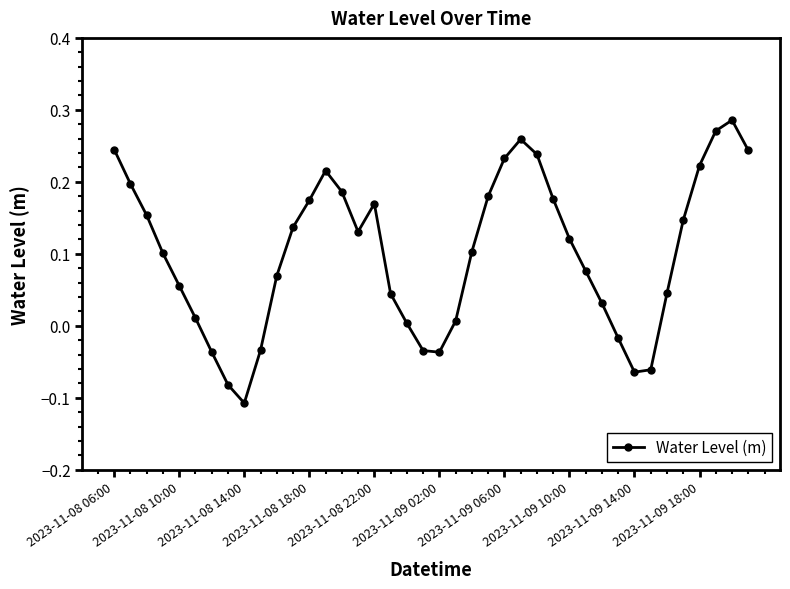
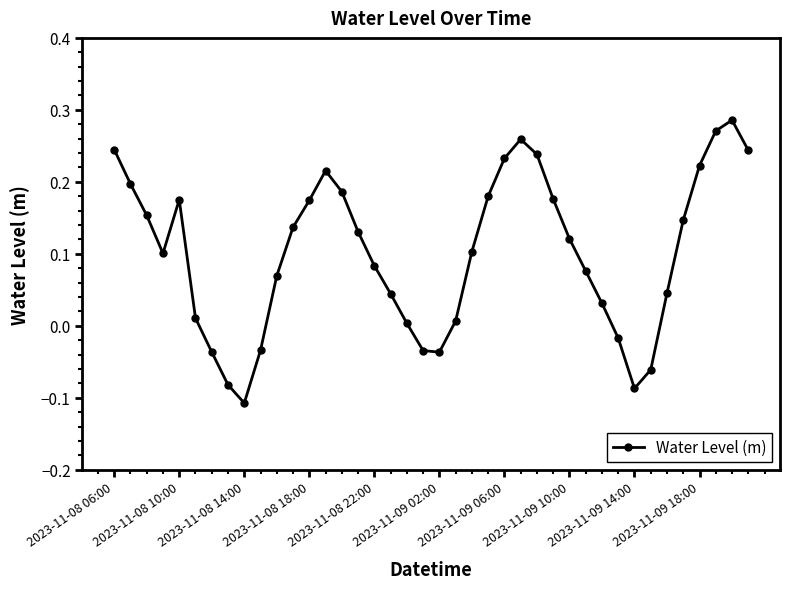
2023-11-08 10:00: 0.06 -> 0.18
2023-11-08 22:00: 0.17 -> 0.08
2023-11-09 14:00: -0.06 -> -0.09
